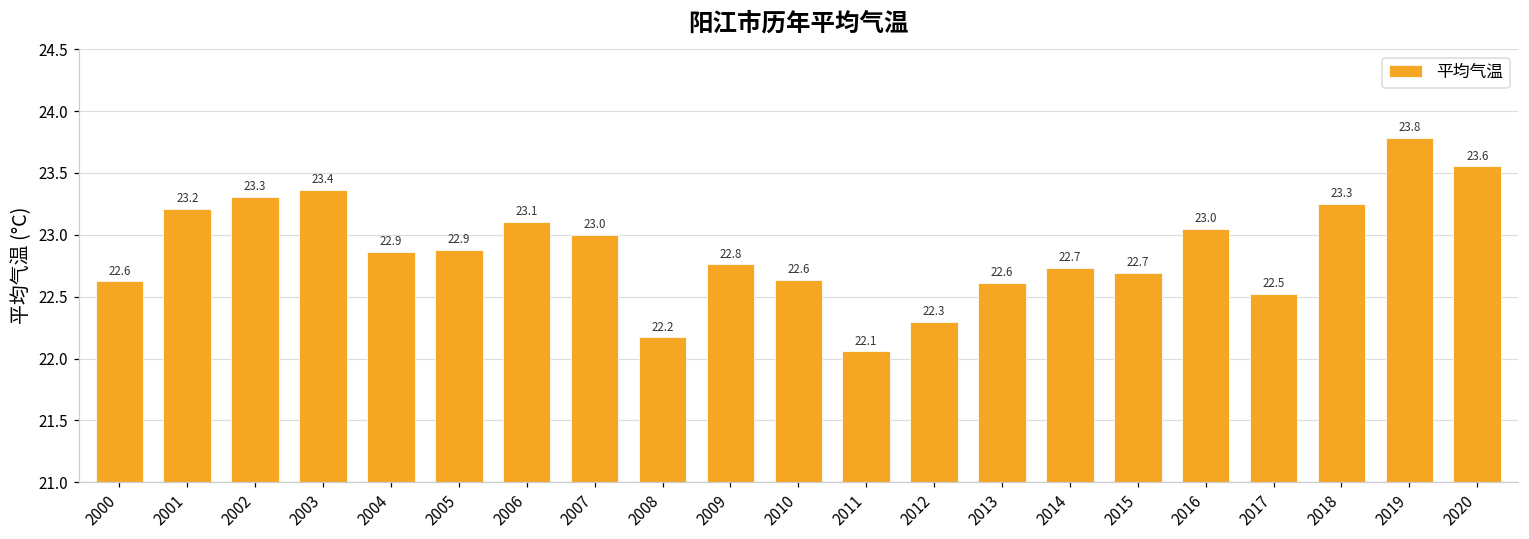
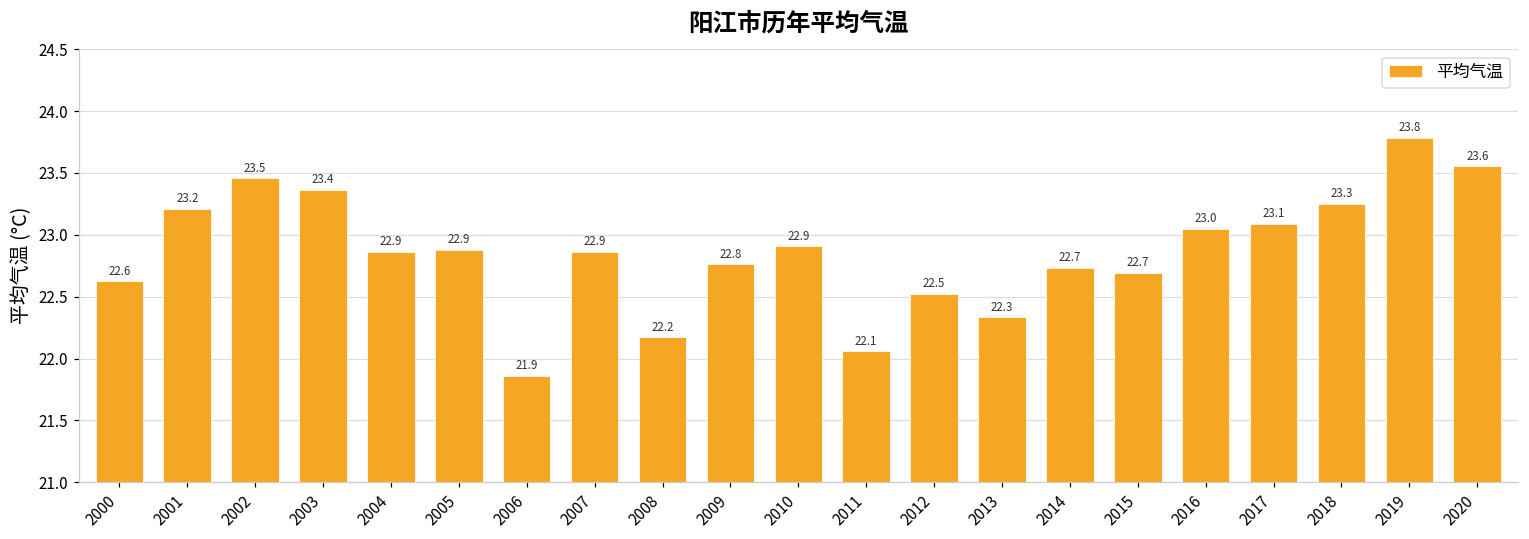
2002: 23.3 -> 23.5
2006: 23.1 -> 21.9
2007: 23.0 -> 22.9
2010: 22.6 -> 22.9
2012: 22.3 -> 22.5
2013: 22.6 -> 22.3
2017: 22.5 -> 23.1
